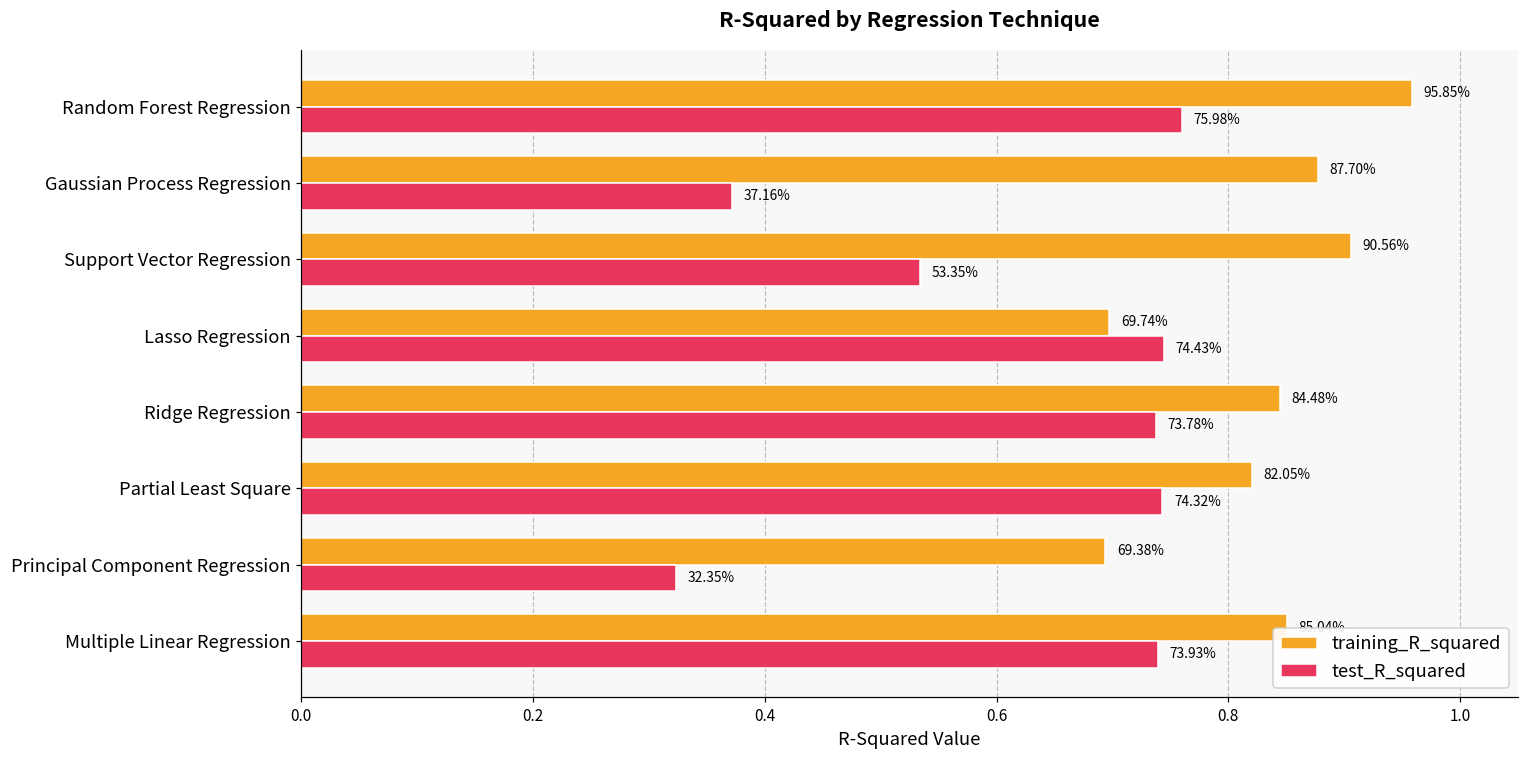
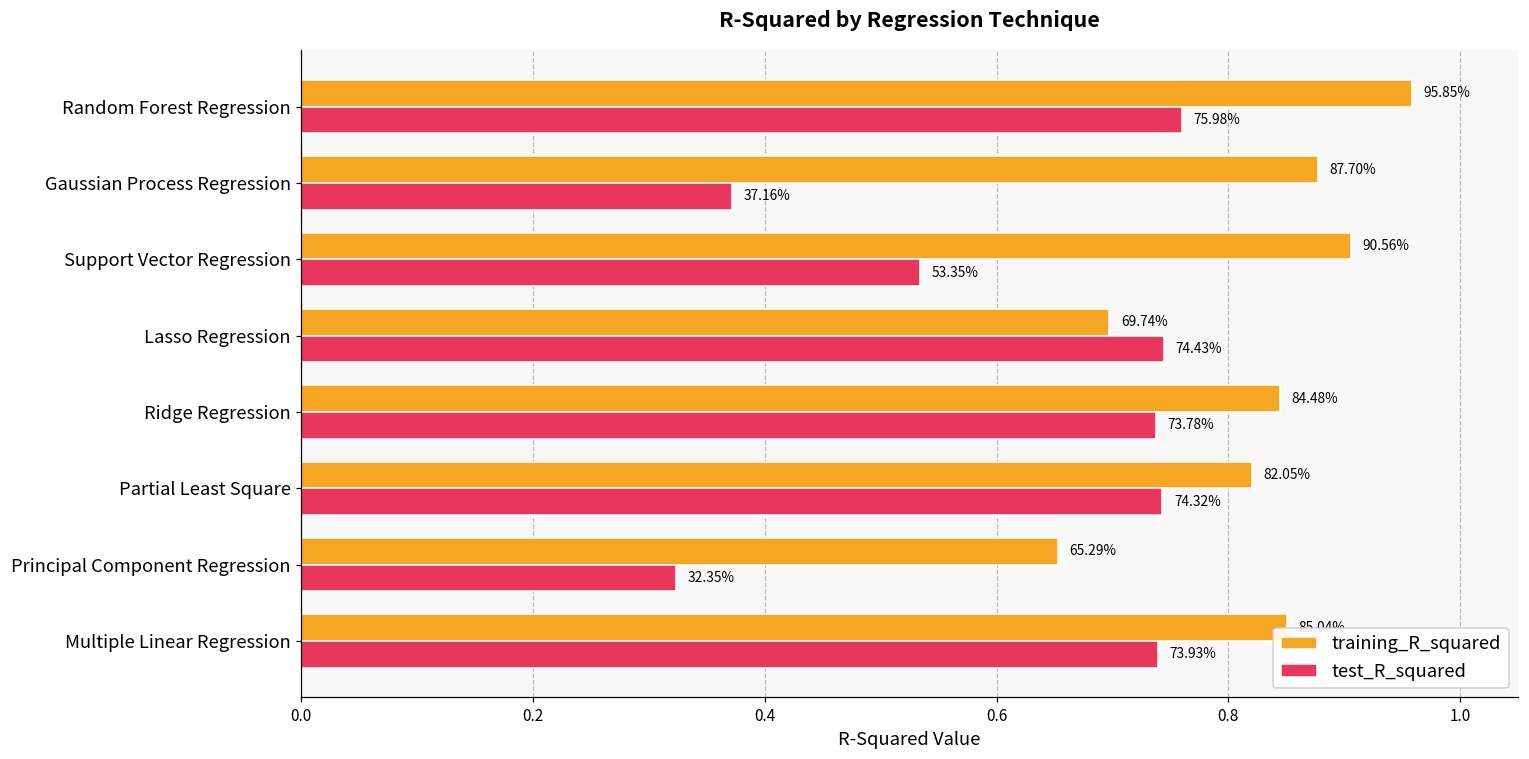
training_R_squared, Principal Component Regression: 69.38% -> 65.29%
